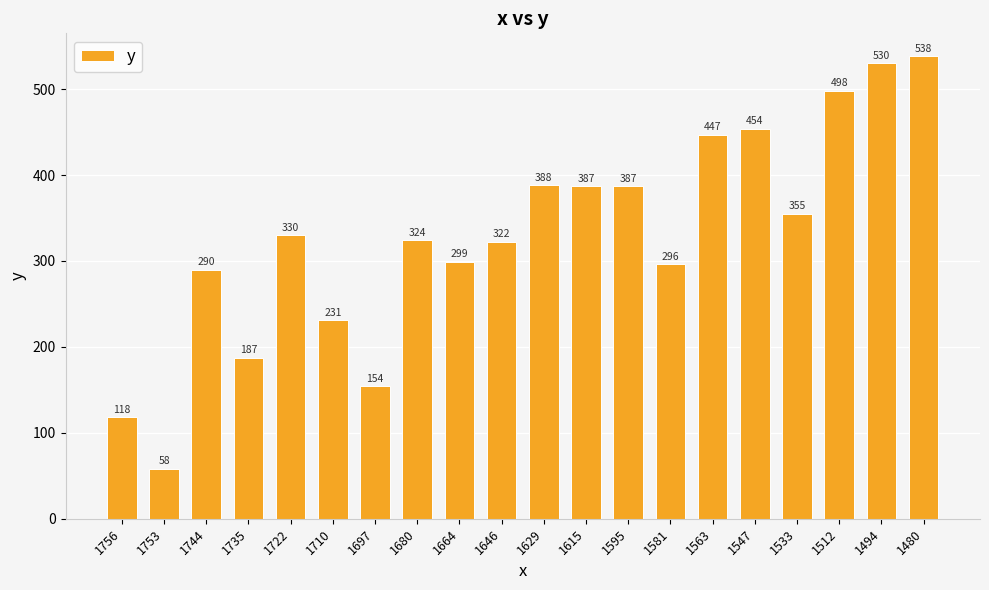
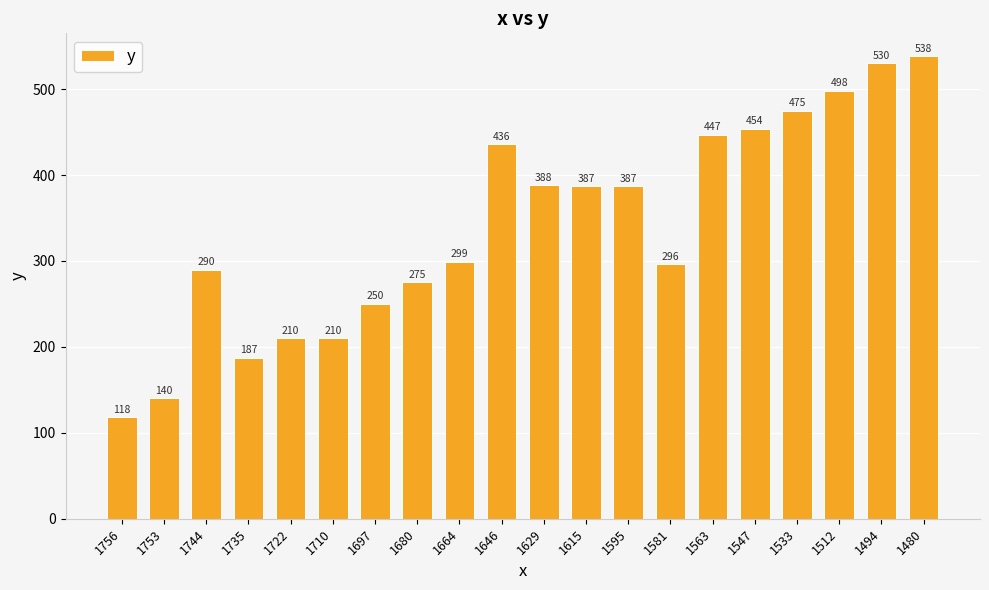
1753: 58 -> 140
1722: 330 -> 210
1710: 231 -> 210
1697: 154 -> 250
1680: 324 -> 275
1646: 322 -> 436
1533: 355 -> 475
